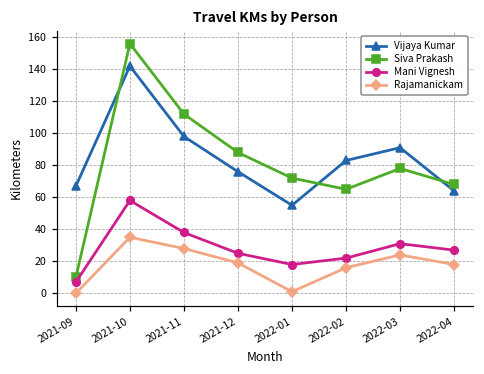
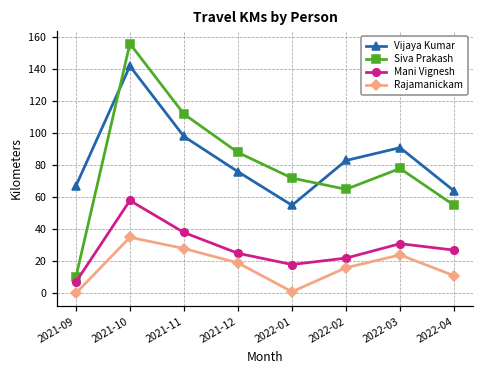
Siva Prakash, 2022-04: 68 -> 55
Rajamanickam, 2022-04: 18 -> 11
